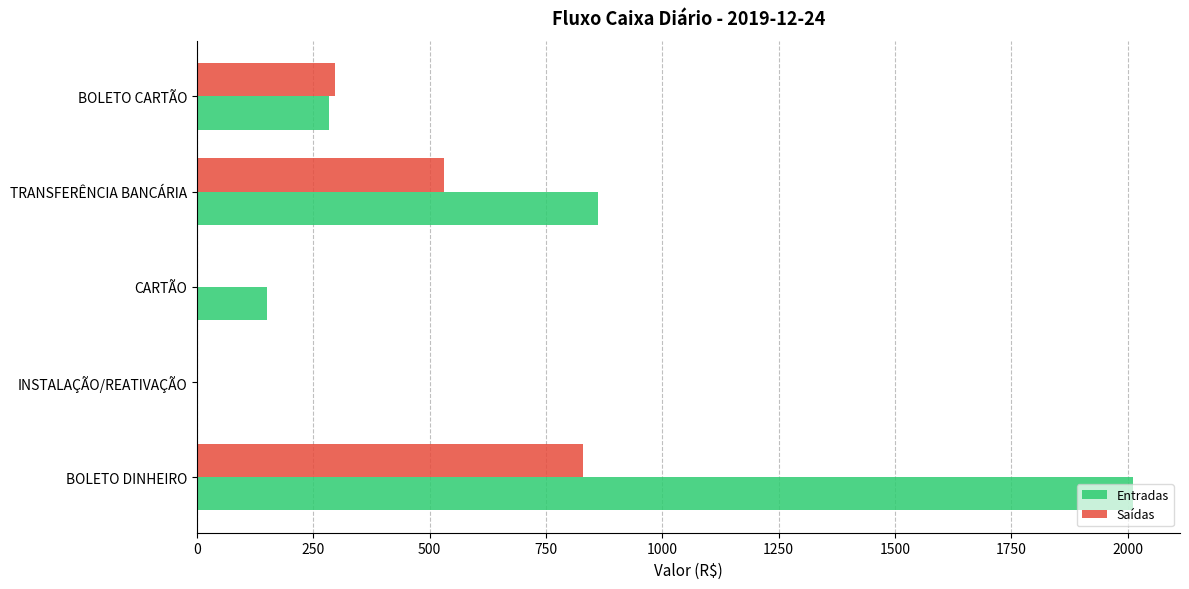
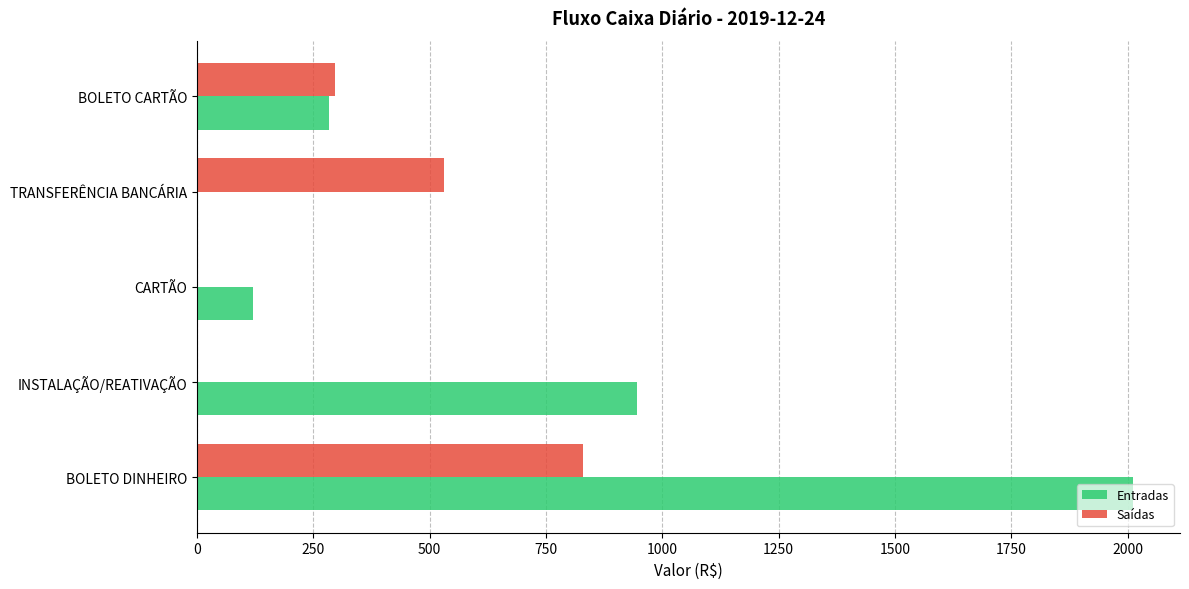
Entradas, TRANSFERÊNCIA BANCÁRIA: 860 -> 0
Entradas, CARTÃO: 150 -> 120
Entradas, INSTALAÇÃO/REATIVAÇÃO: 0 -> 940
